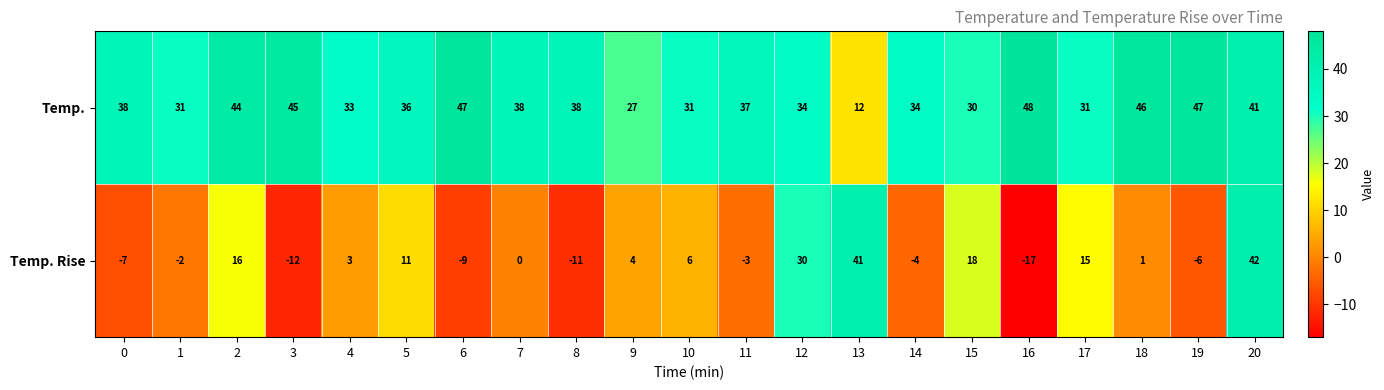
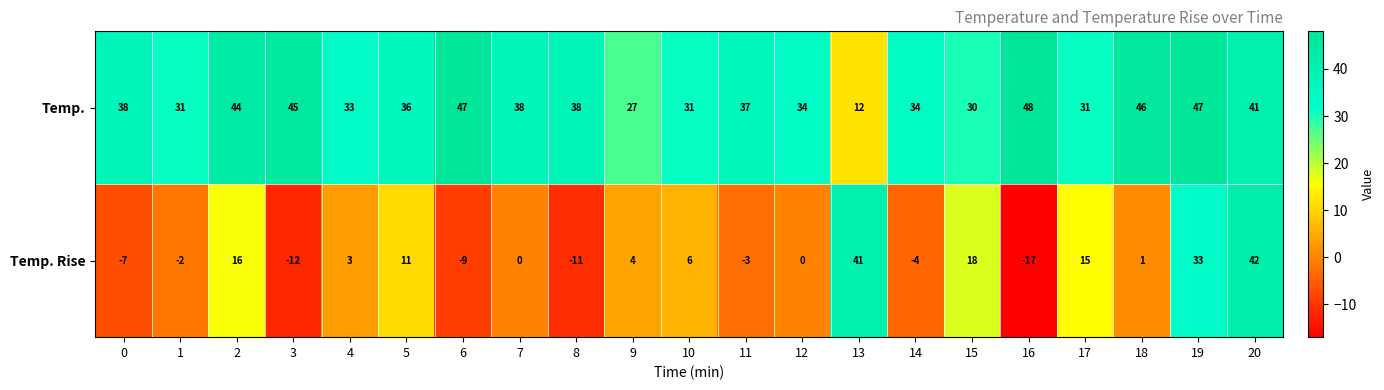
Temp. Rise, 12: 30 -> 0
Temp. Rise, 19: -6 -> 33
